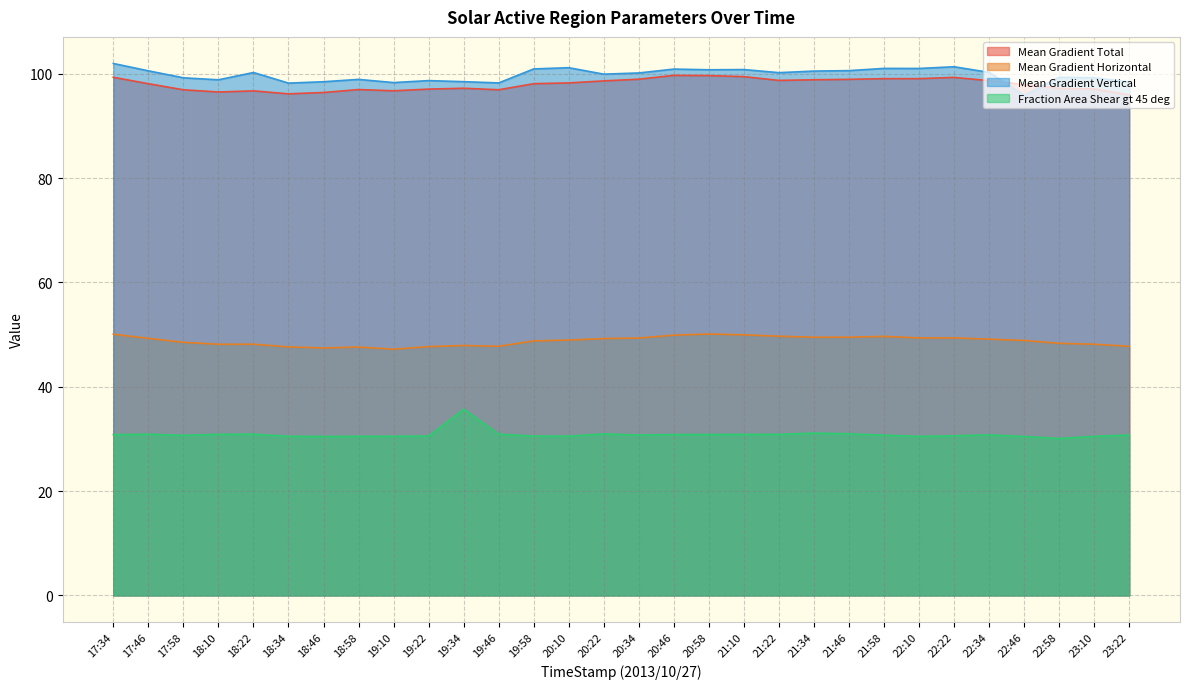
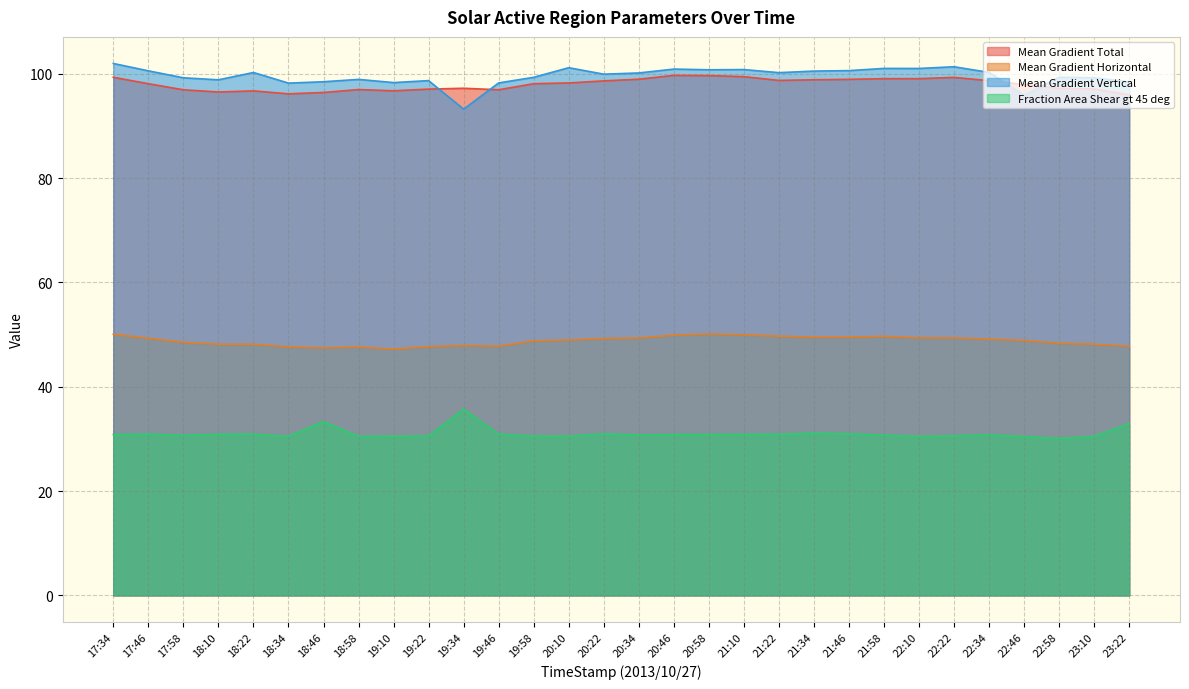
Fraction Area Shear gt 45 deg, 18:46: 30 -> 33
Mean Gradient Vertical, 19:34: 98 -> 93
Mean Gradient Vertical, 19:58: 101 -> 99
Fraction Area Shear gt 45 deg, 23:22: 31 -> 33
